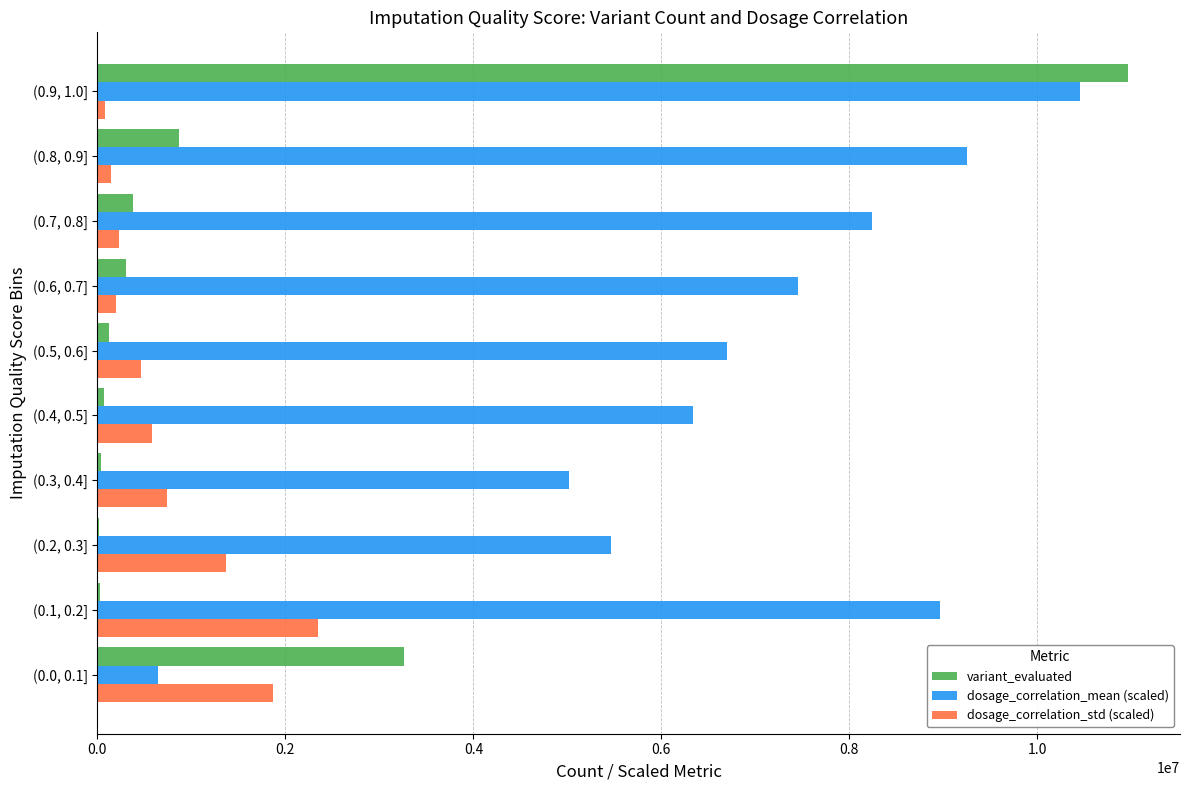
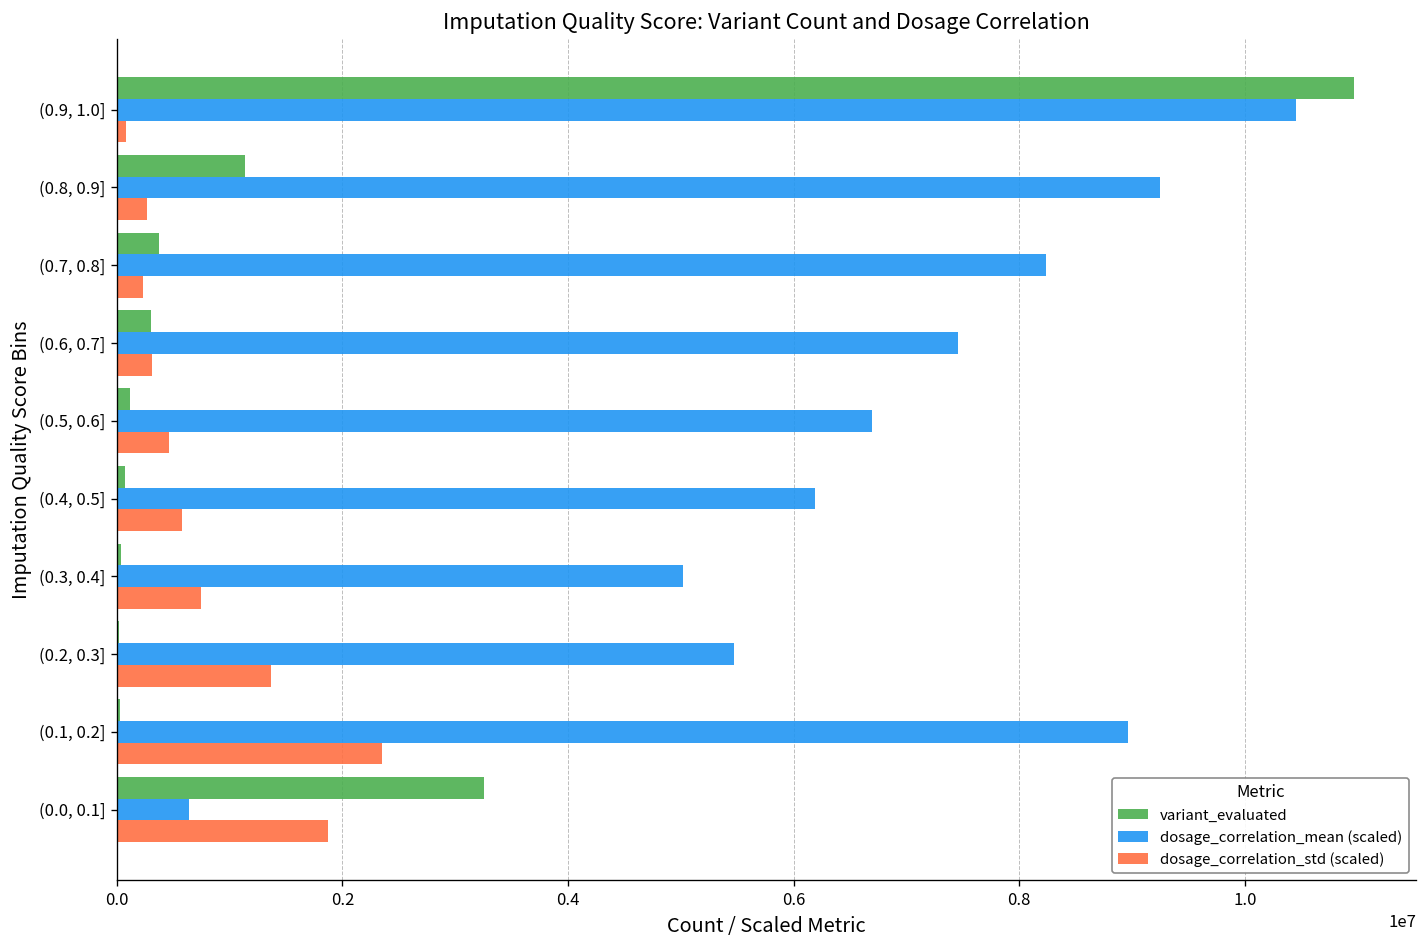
variant_evaluated, (0.8, 0.9]: 900000 -> 1100000
dosage_correlation_std (scaled), (0.8, 0.9]: 100000 -> 300000
dosage_correlation_std (scaled), (0.6, 0.7]: 200000 -> 300000
dosage_correlation_mean (scaled), (0.4, 0.5]: 6300000 -> 6200000
